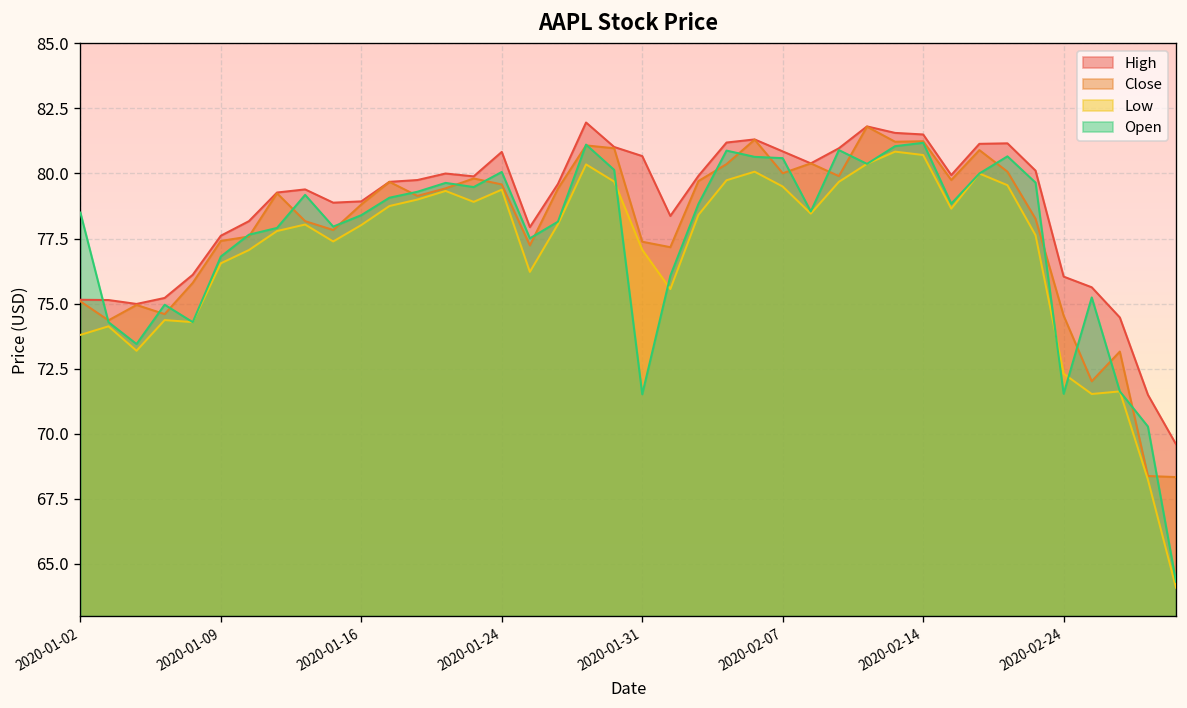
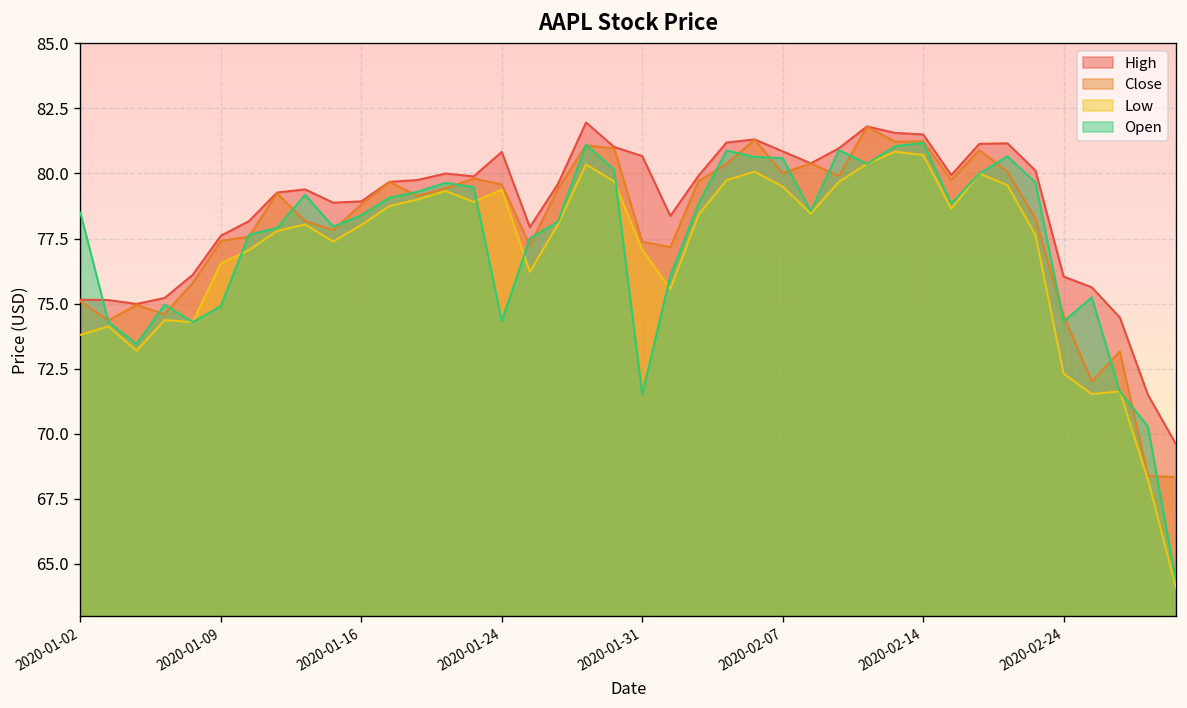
Open, 2020-01-09: 76.8 -> 74.9
Open, 2020-01-24: 80.1 -> 74.3
Open, 2020-02-24: 71.5 -> 74.3
